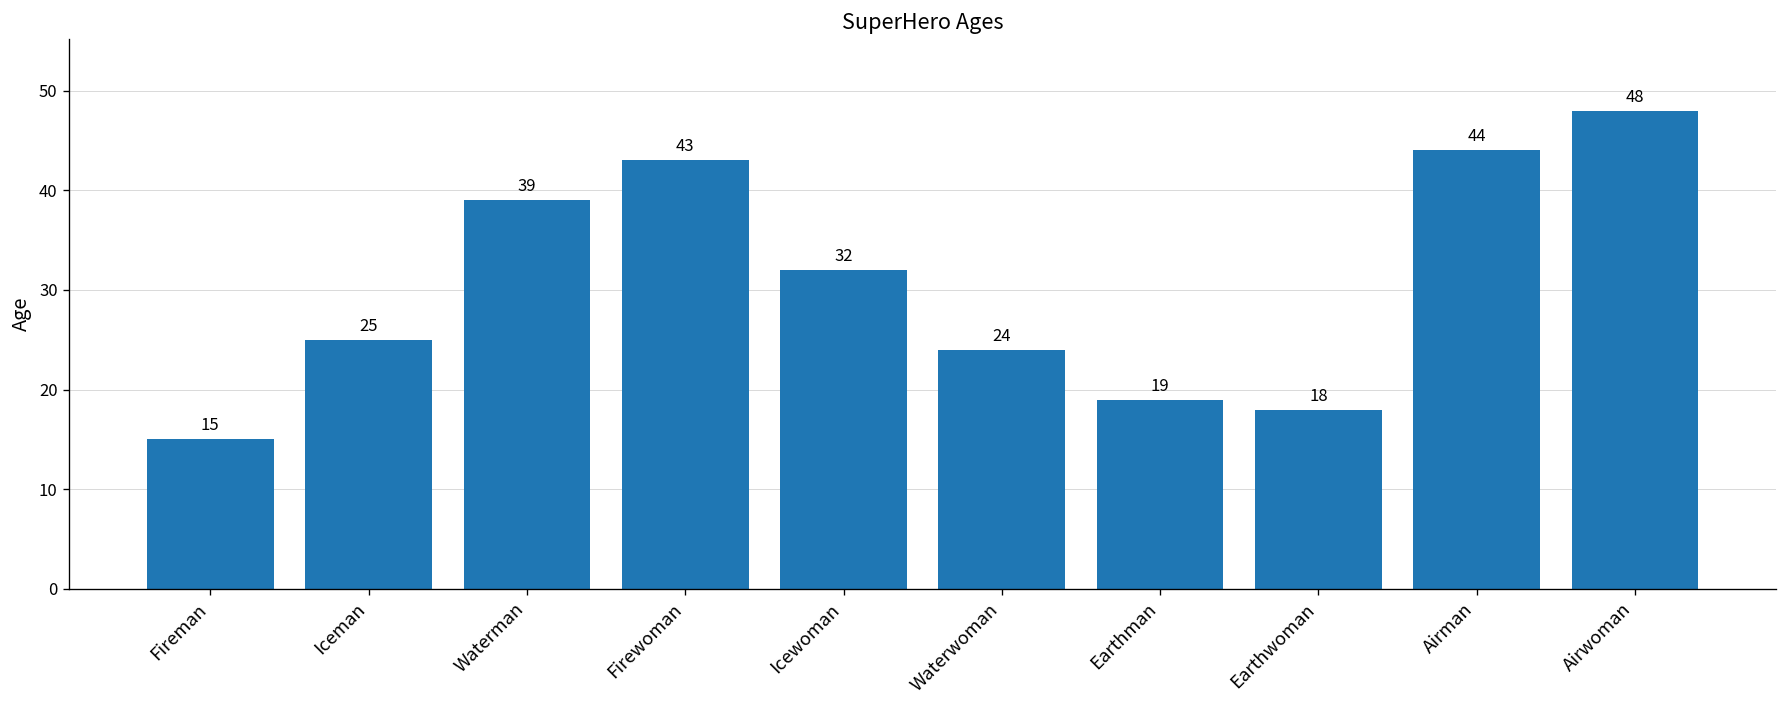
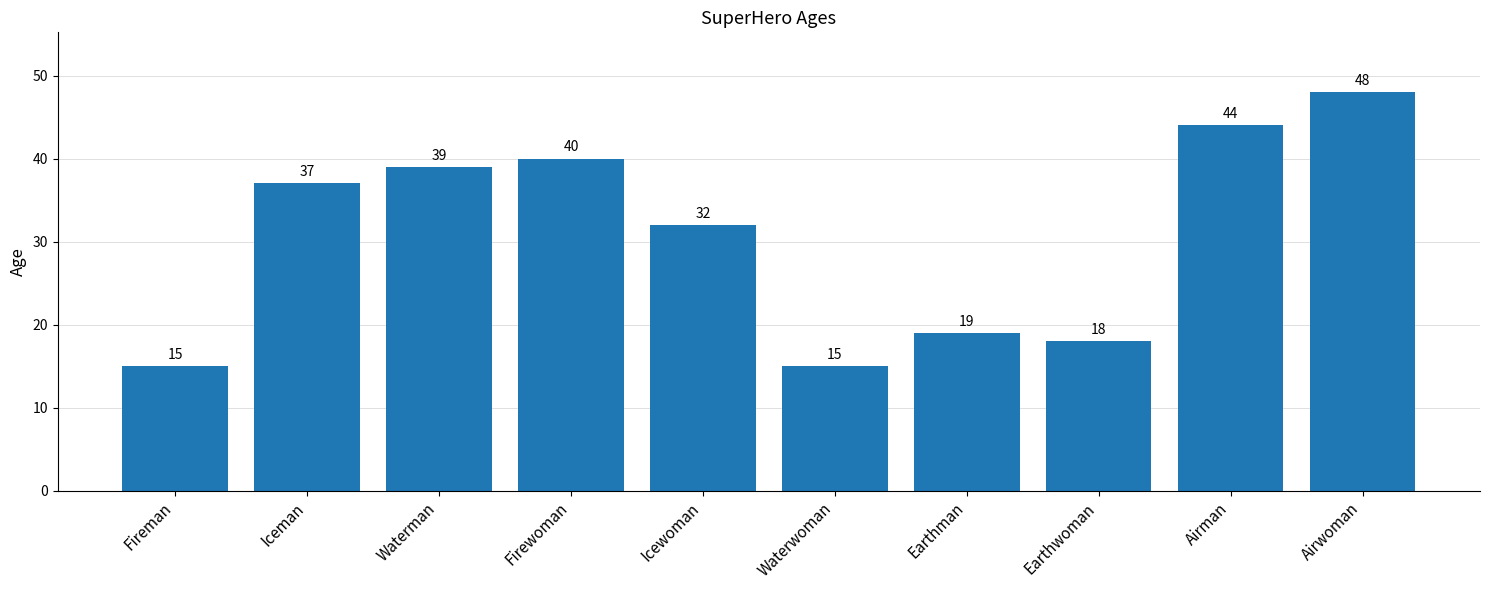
Iceman: 25 -> 37
Firewoman: 43 -> 40
Waterwoman: 24 -> 15
